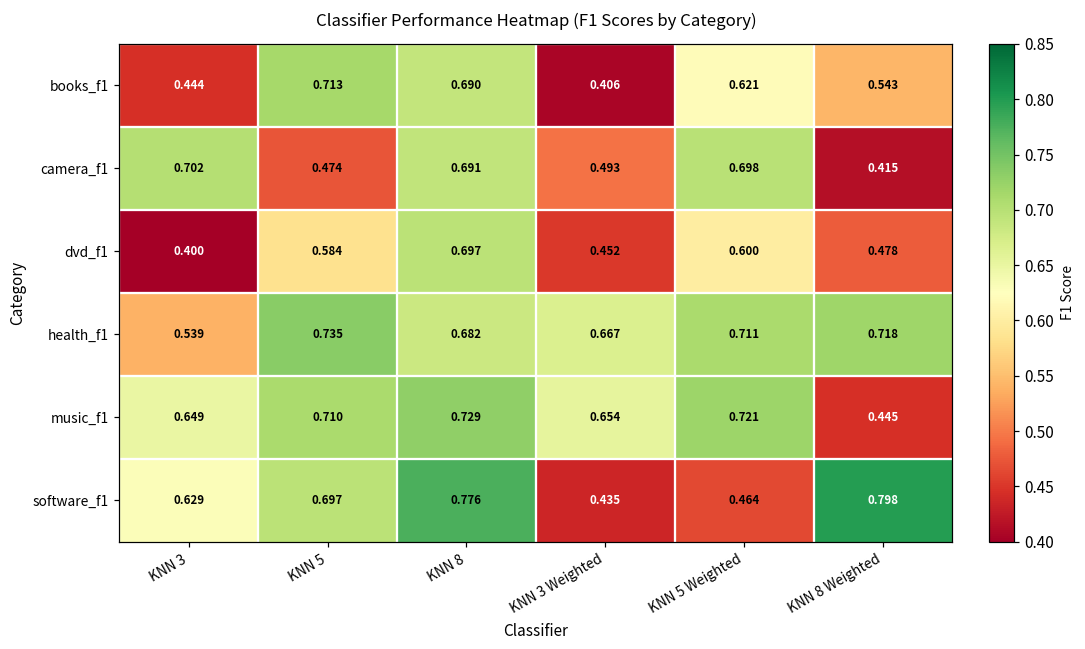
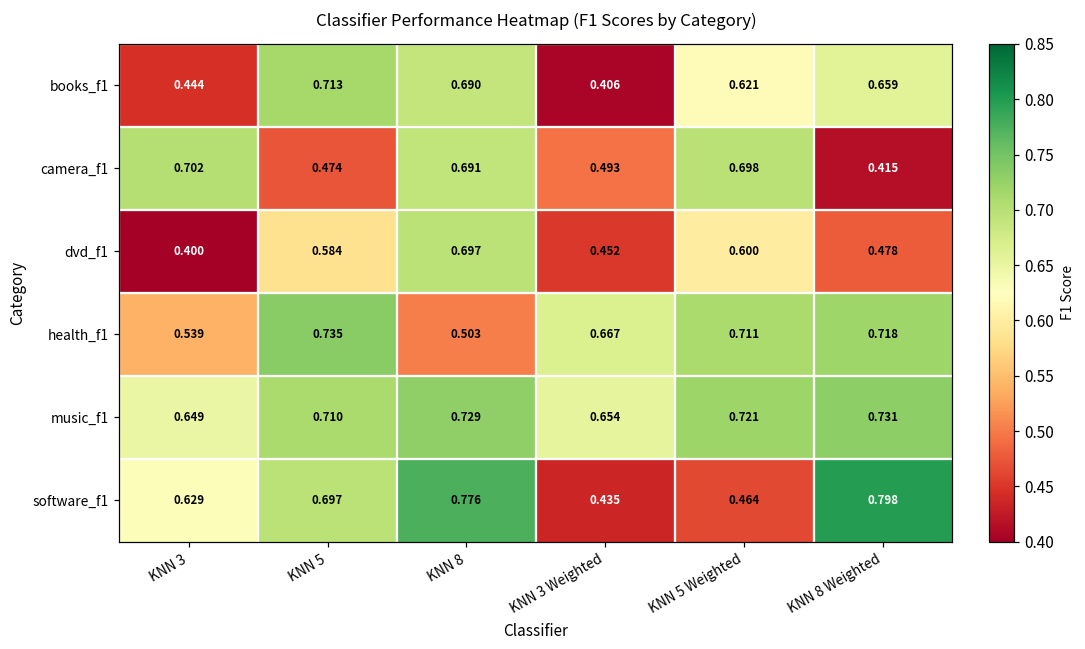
books_f1, KNN 8 Weighted: 0.543 -> 0.659
health_f1, KNN 8: 0.682 -> 0.503
music_f1, KNN 8 Weighted: 0.445 -> 0.731
